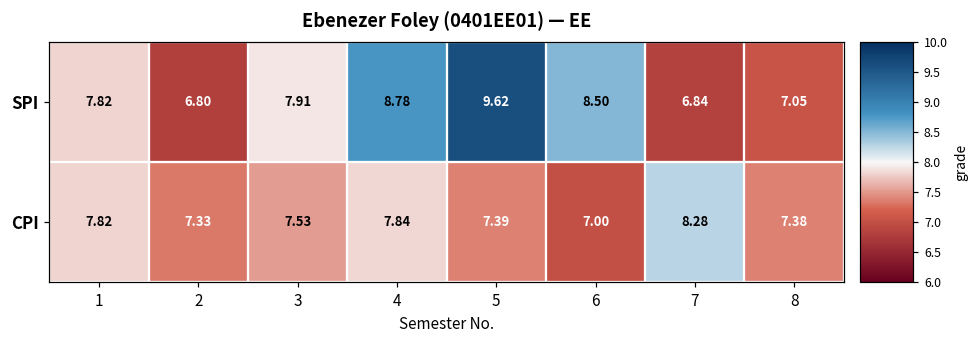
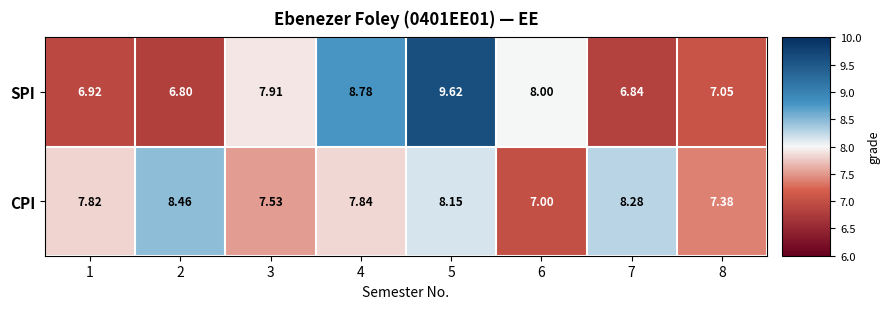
SPI, 1: 7.82 -> 6.92
SPI, 6: 8.50 -> 8.00
CPI, 2: 7.33 -> 8.46
CPI, 5: 7.39 -> 8.15
